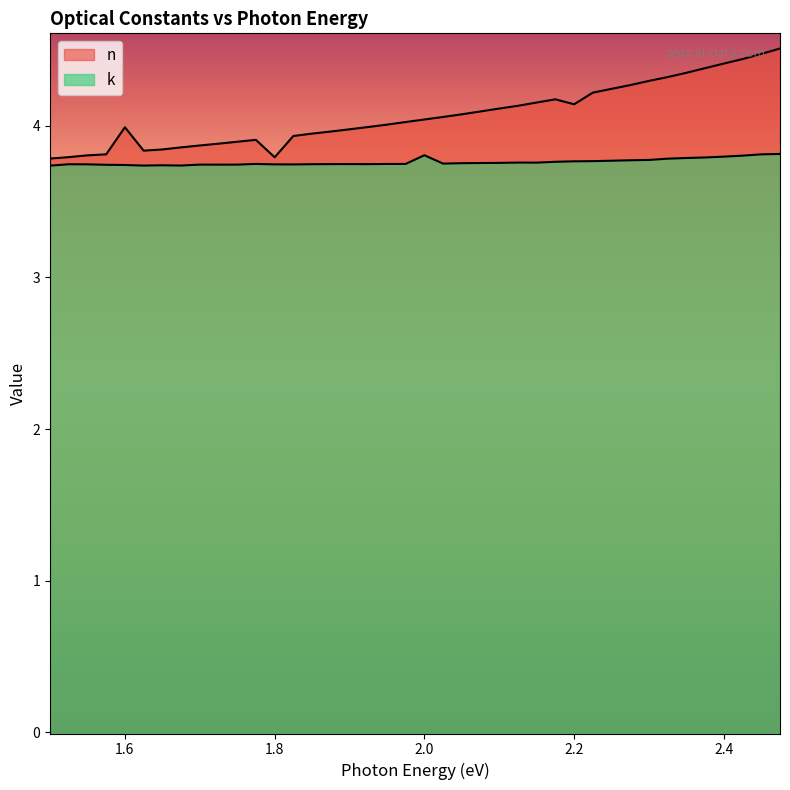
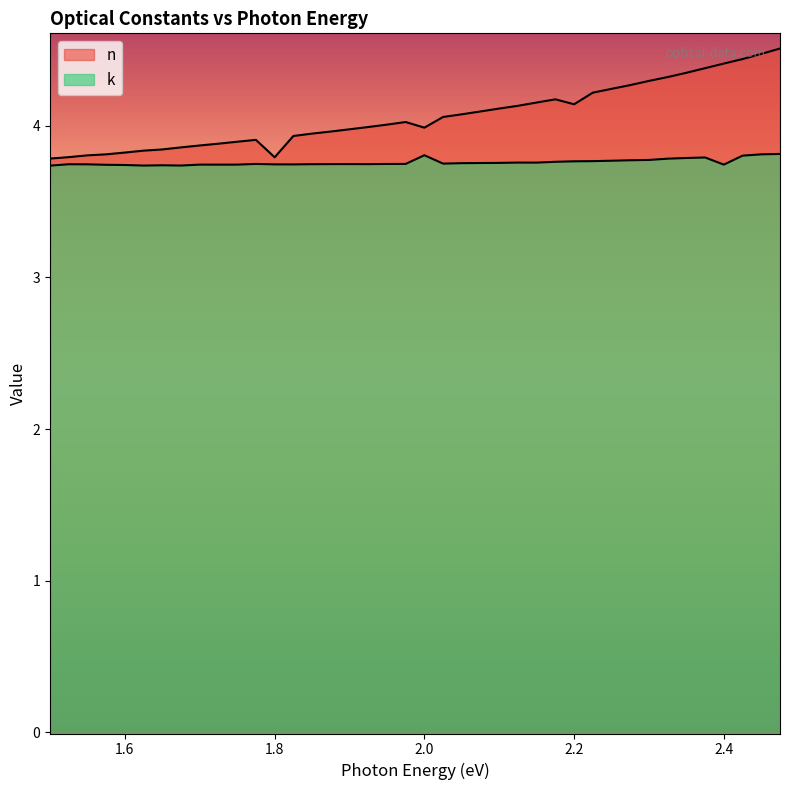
n, 1.6: 3.99 -> 3.82
n, 2.0: 4.04 -> 3.99
k, 2.4: 3.80 -> 3.74
